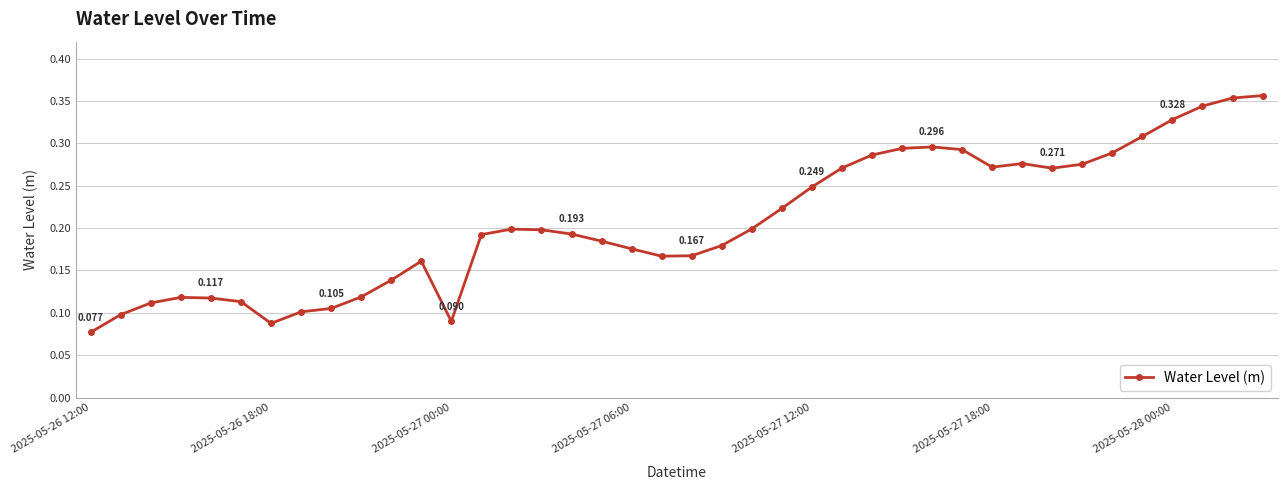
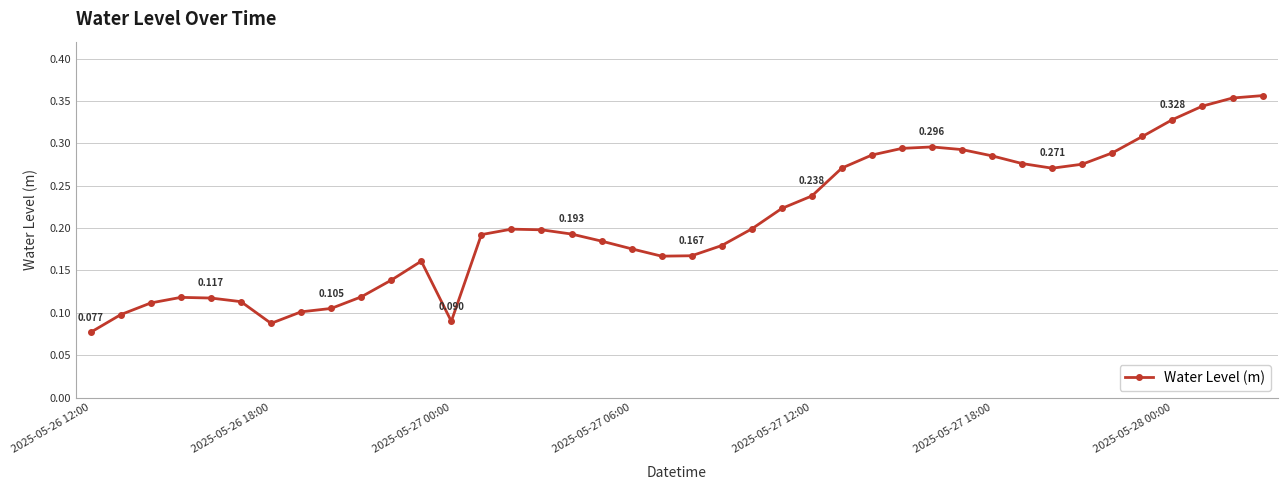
2025-05-27 12:00: 0.249 -> 0.238
2025-05-27 18:00: 0.27 -> 0.29
